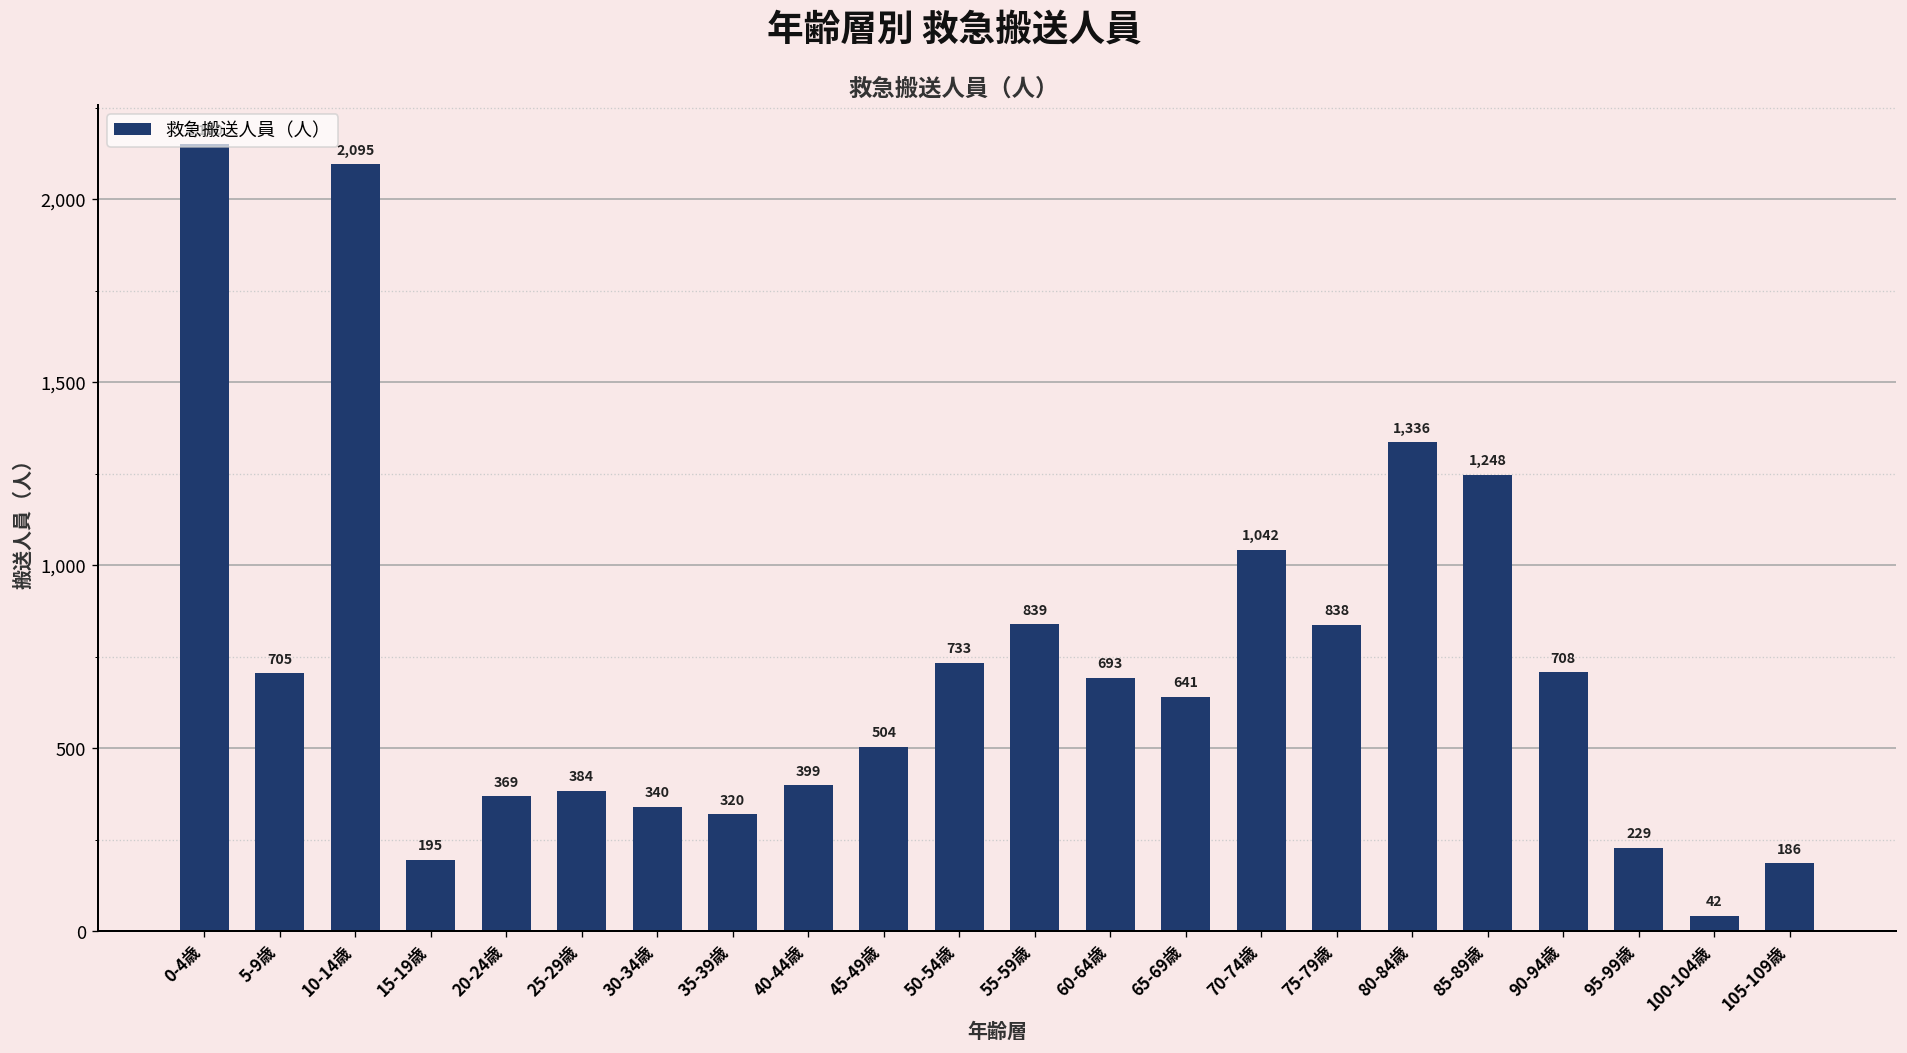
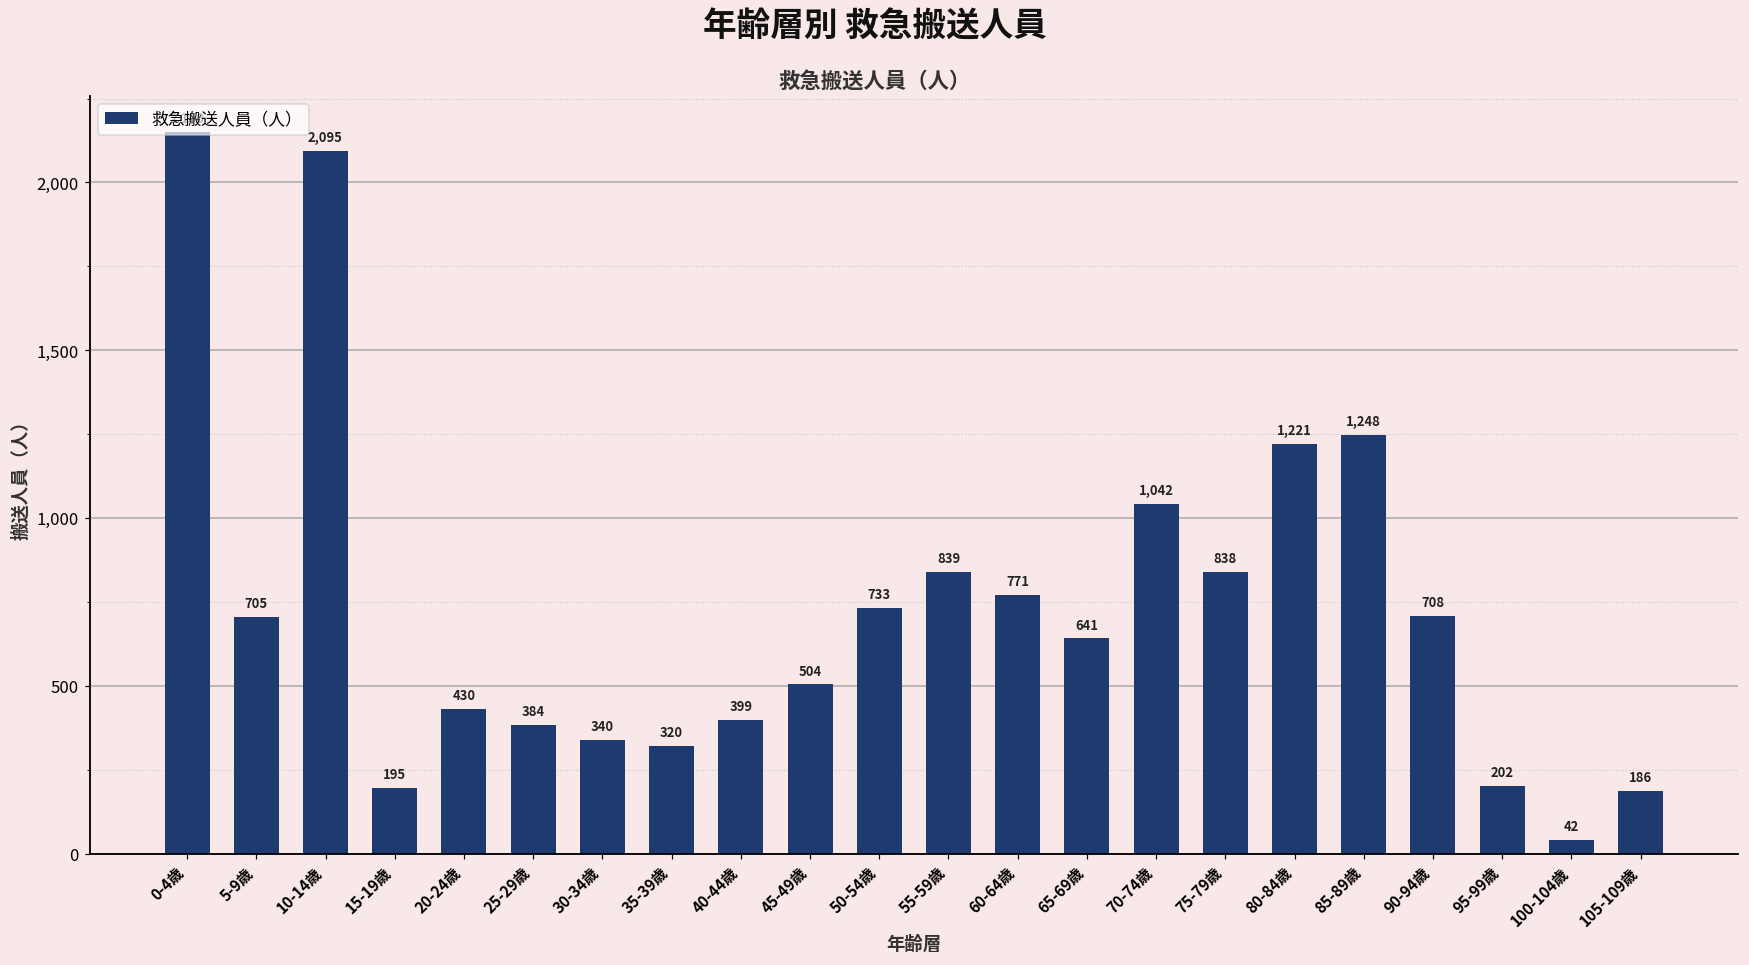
20-24歳: 369 -> 430
60-64歳: 693 -> 771
80-84歳: 1,336 -> 1,221
95-99歳: 229 -> 202
